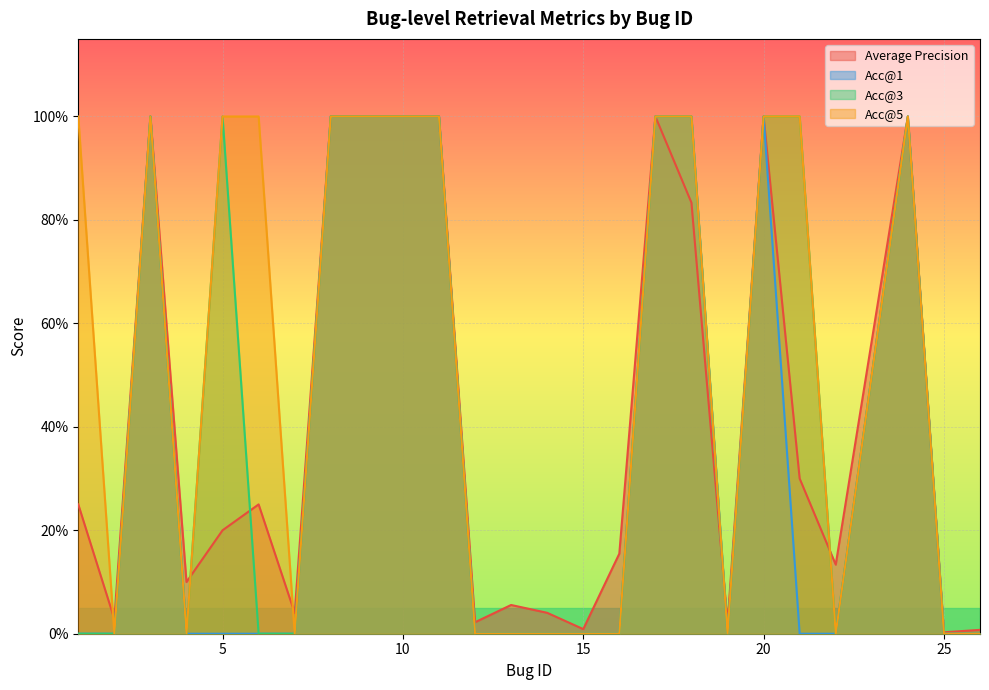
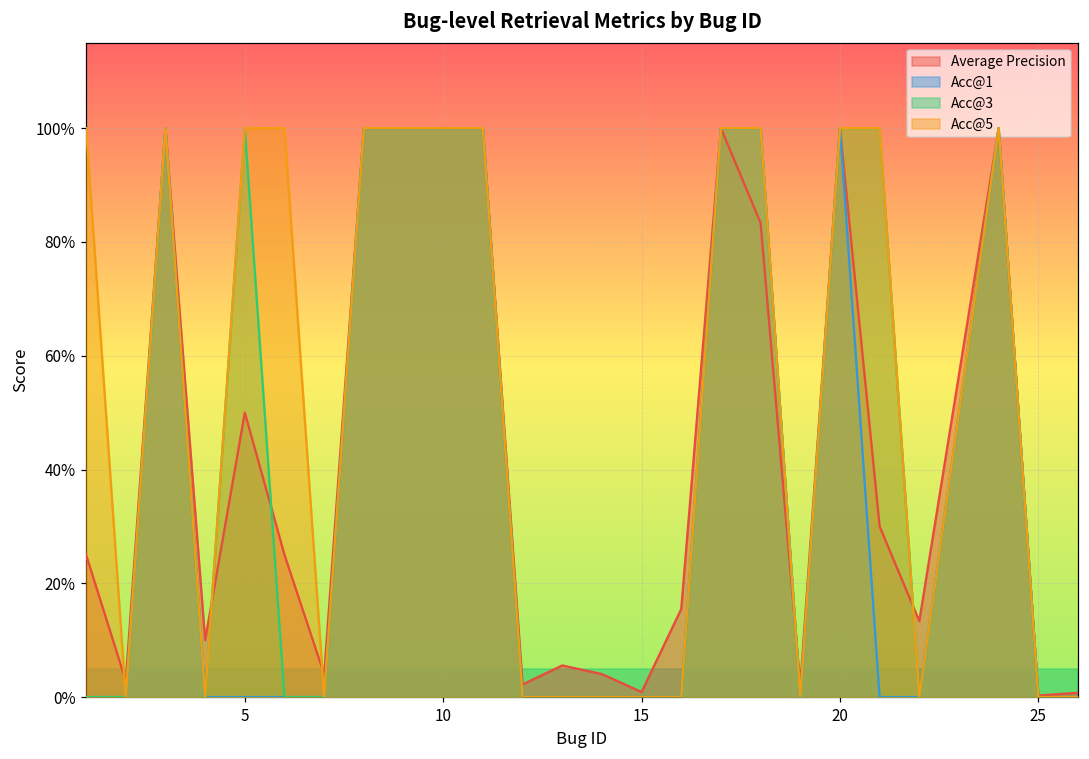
Average Precision, 5: 20% -> 50%
